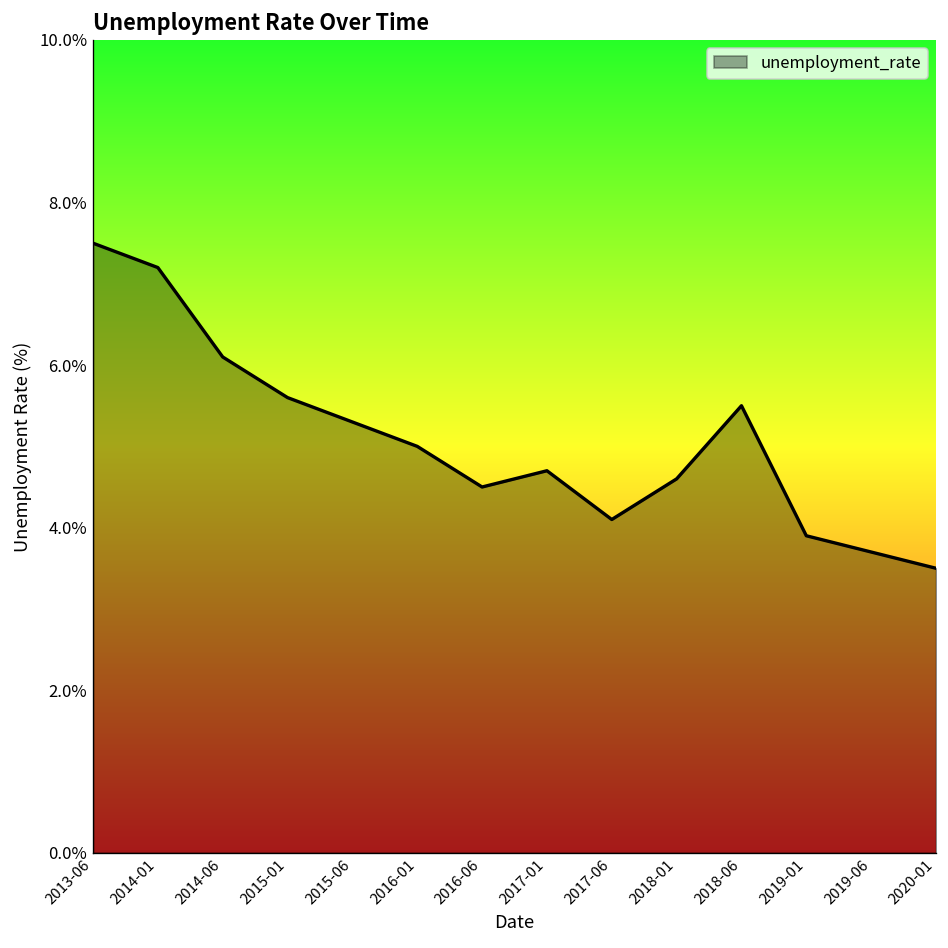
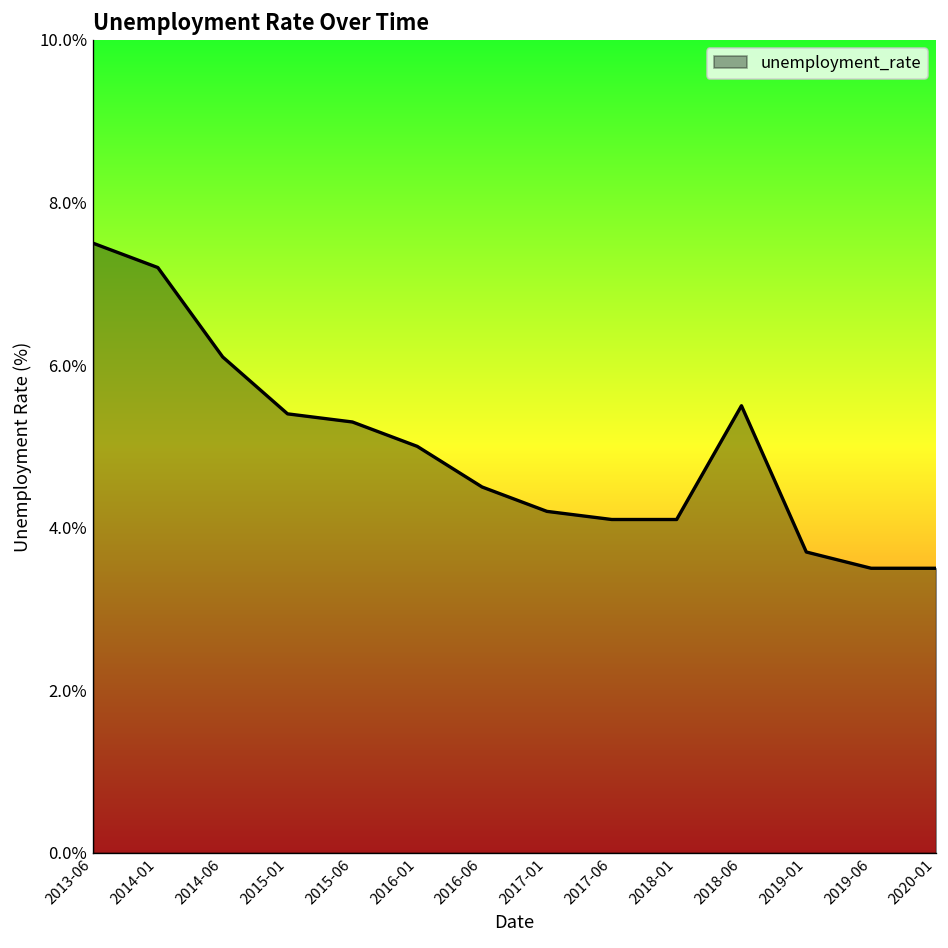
2015-01: 5.6% -> 5.4%
2017-01: 4.7% -> 4.2%
2018-01: 4.6% -> 4.1%
2019-01: 3.9% -> 3.7%
2019-06: 3.7% -> 3.5%
